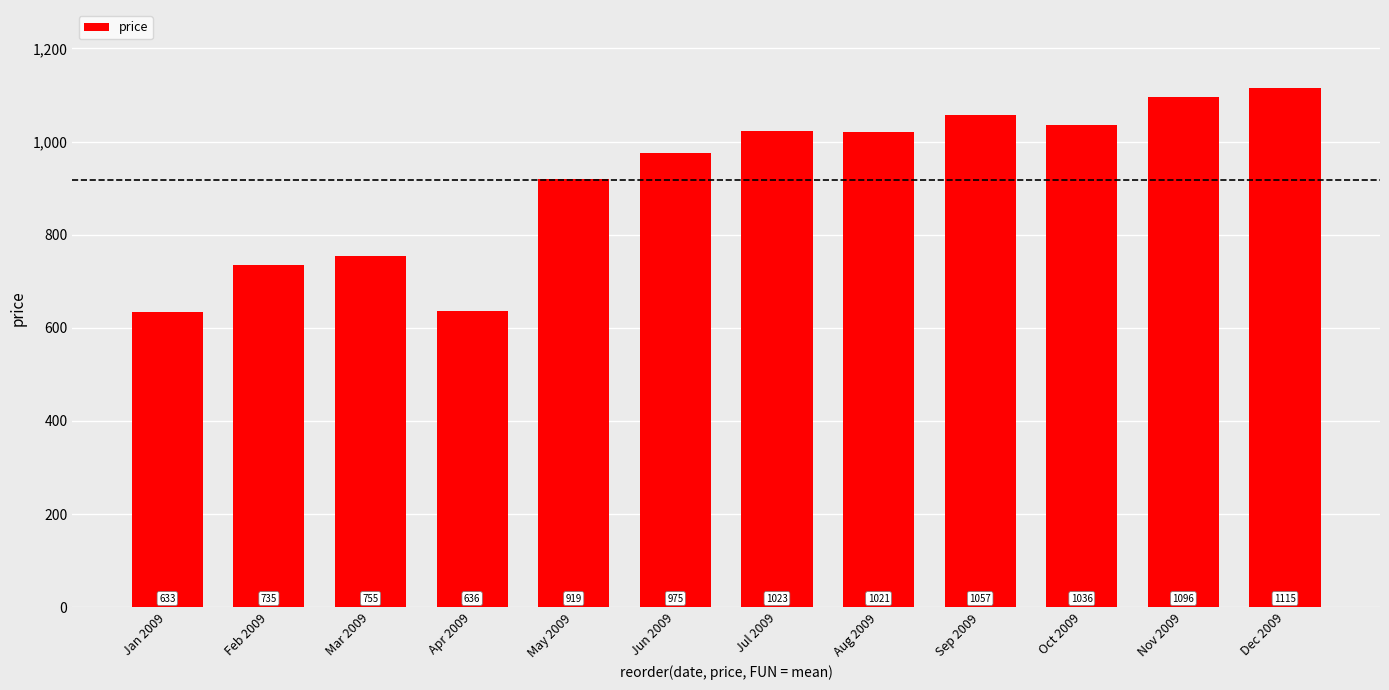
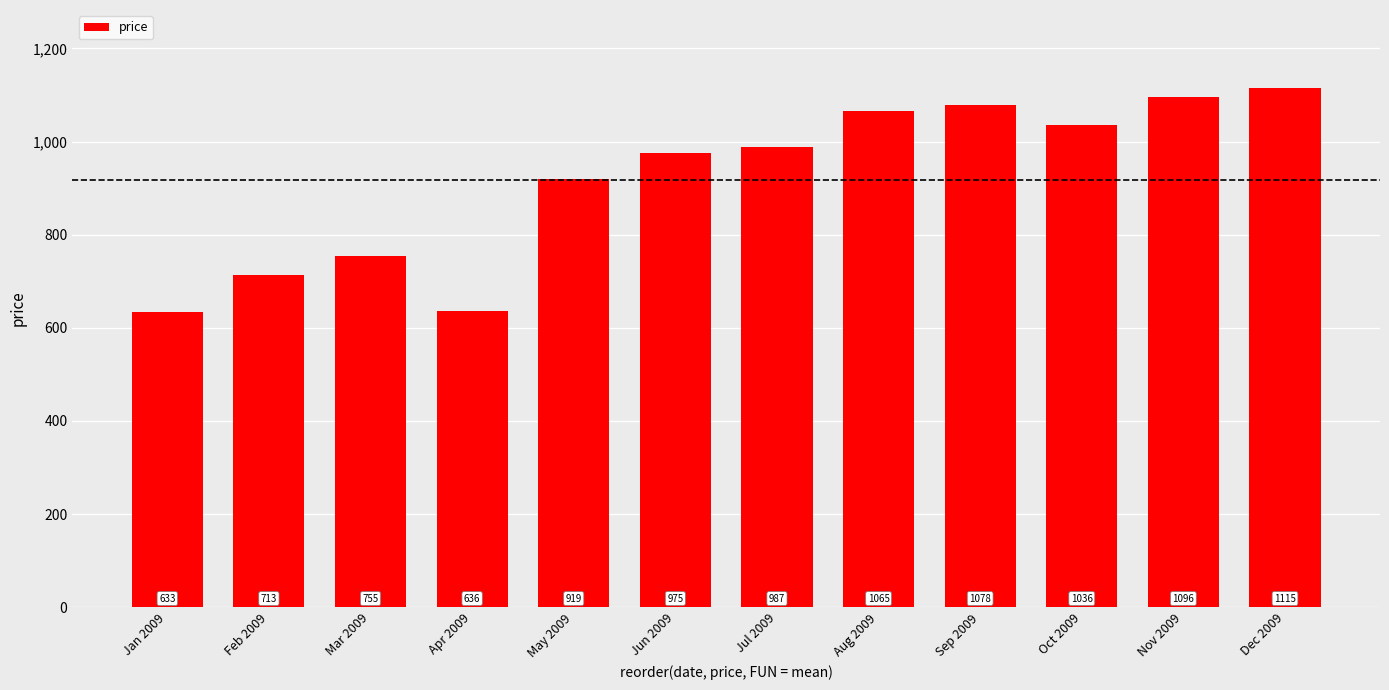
Feb 2009: 735 -> 713
Jul 2009: 1023 -> 987
Aug 2009: 1021 -> 1065
Sep 2009: 1057 -> 1078
